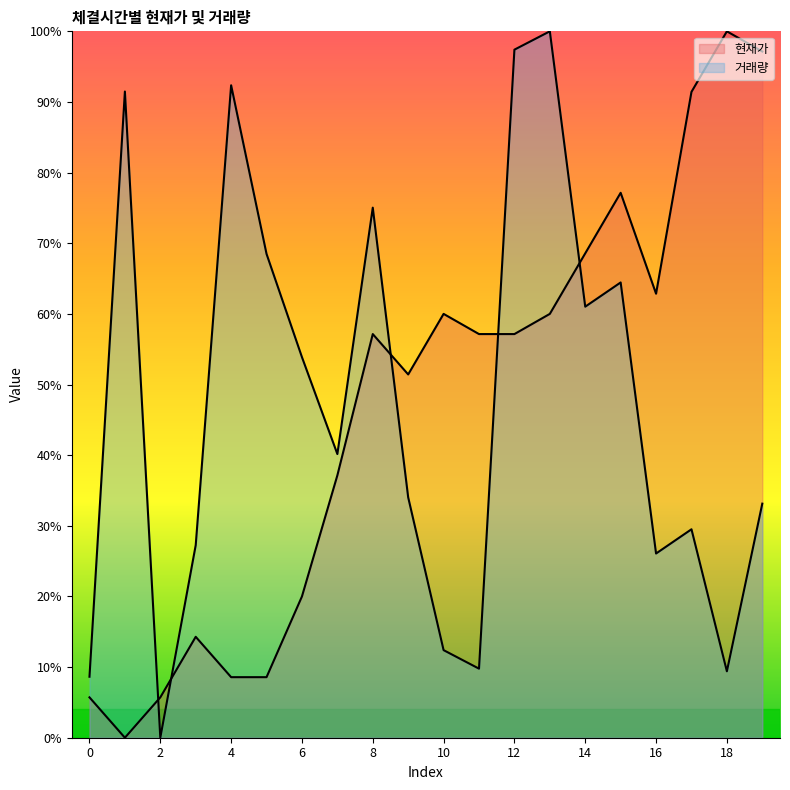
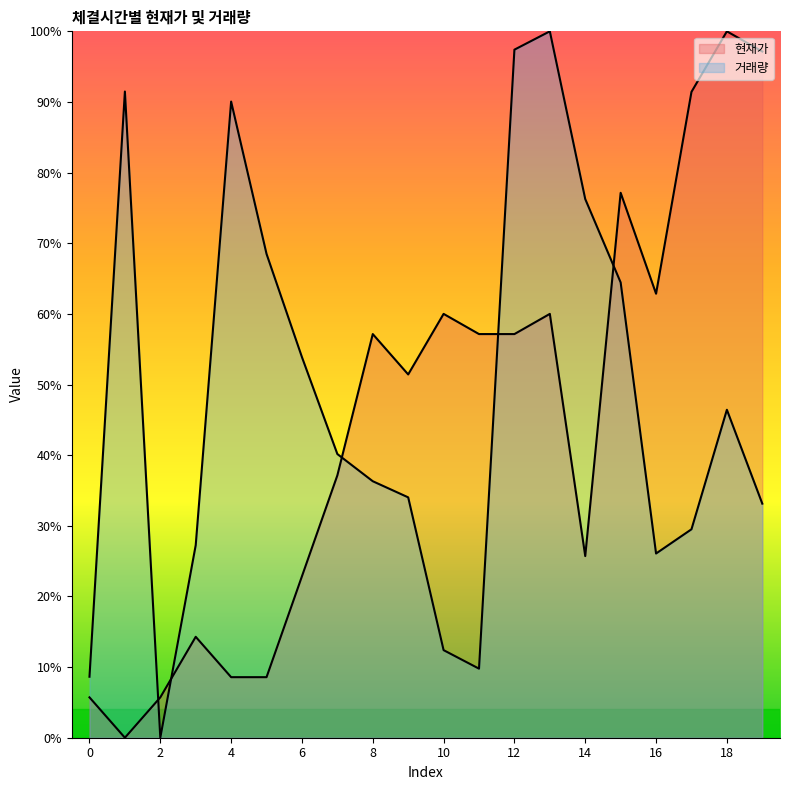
거래량, 4: 92% -> 90%
현재가, 6: 20% -> 23%
거래량, 8: 75% -> 36%
현재가, 14: 69% -> 26%
거래량, 14: 61% -> 76%
거래량, 18: 9% -> 46%
